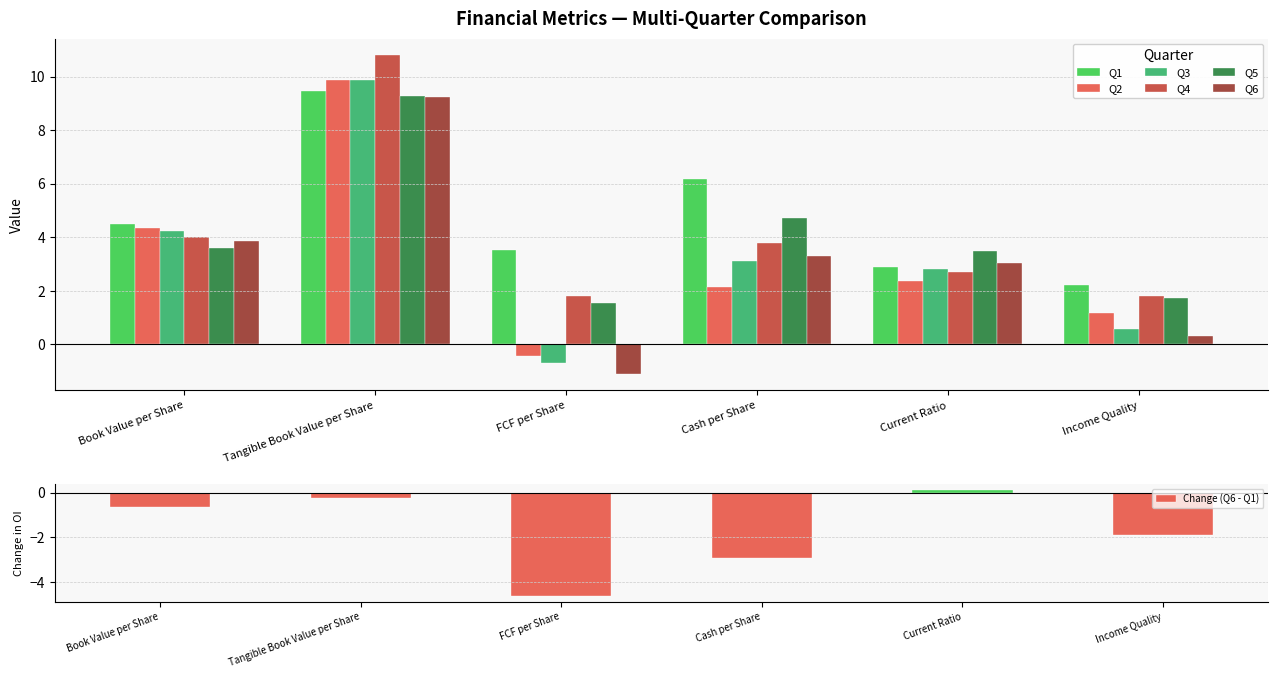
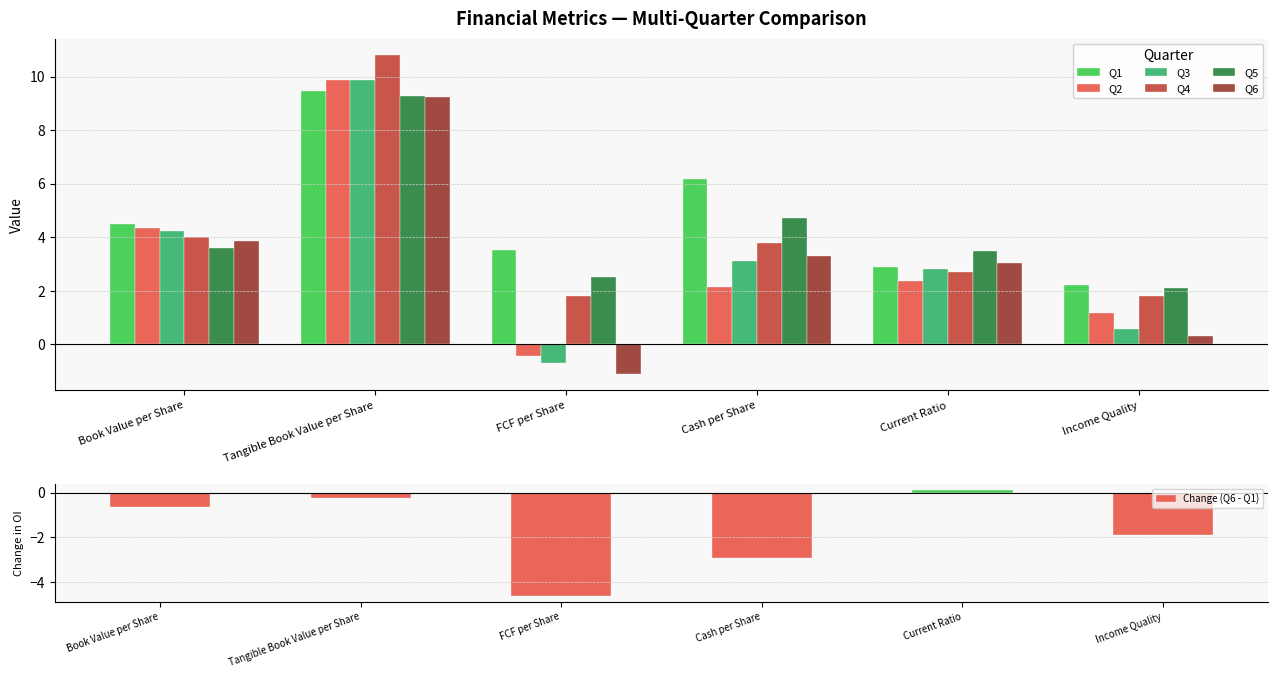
Financial Metrics — Multi-Quarter Comparison, Q5, FCF per Share: 1.6 -> 2.5
Financial Metrics — Multi-Quarter Comparison, Q5, Income Quality: 1.7 -> 2.1
